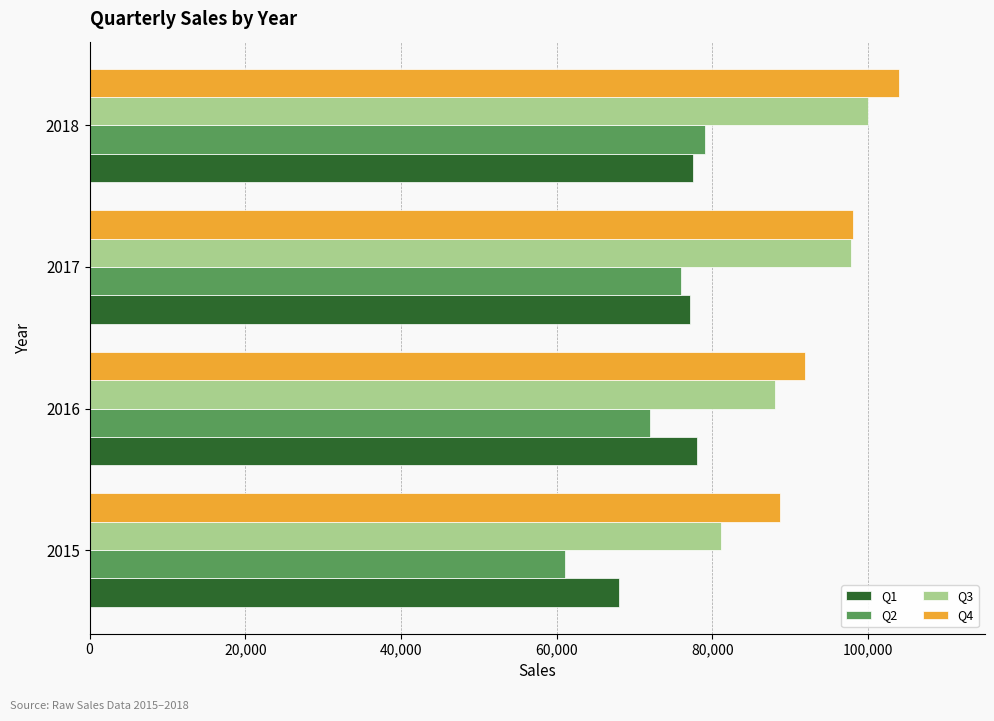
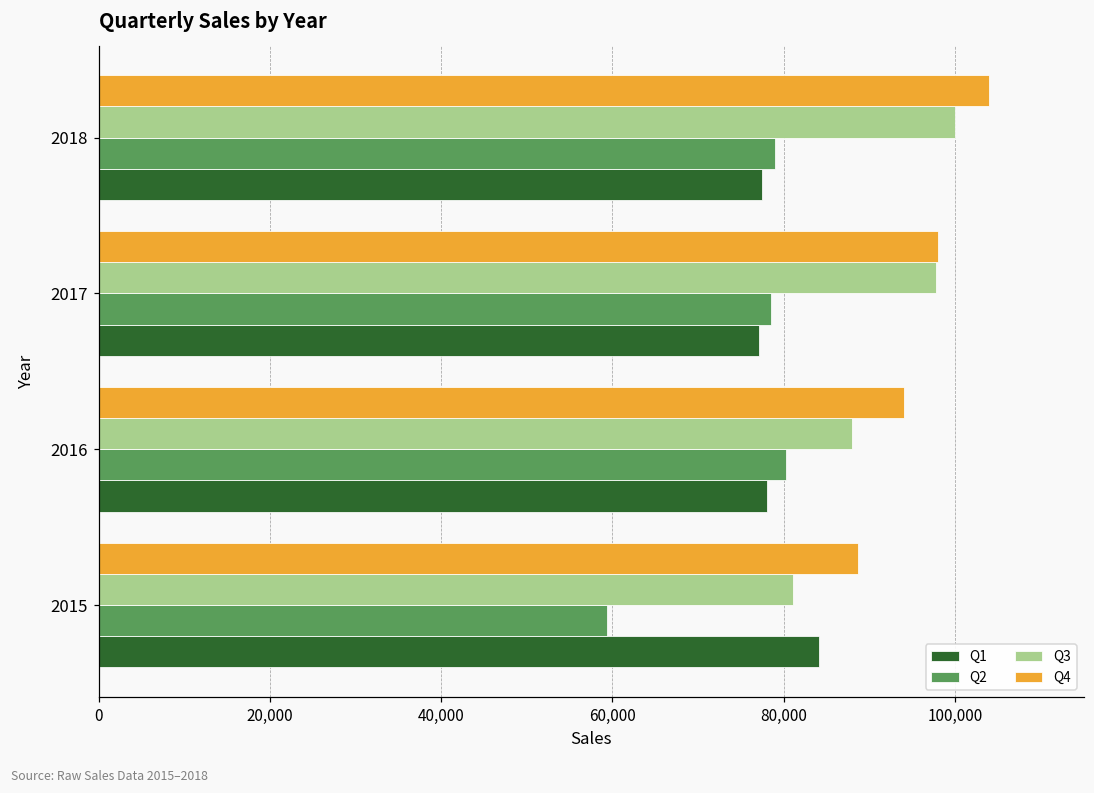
Q2, 2017: 76,000 -> 78,000
Q4, 2016: 92,000 -> 94,000
Q2, 2016: 72,000 -> 80,000
Q2, 2015: 61,000 -> 59,000
Q1, 2015: 68,000 -> 84,000
